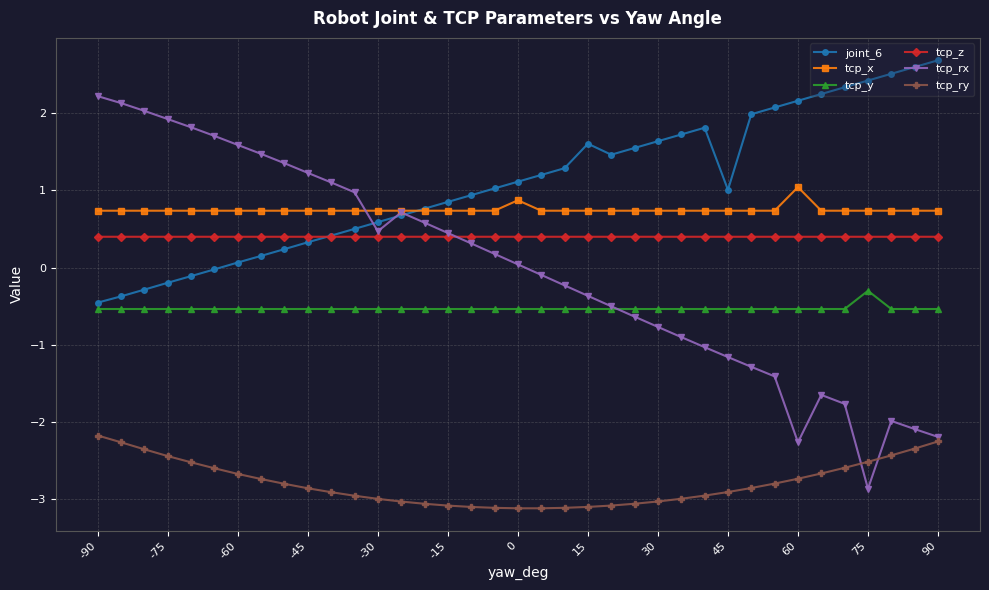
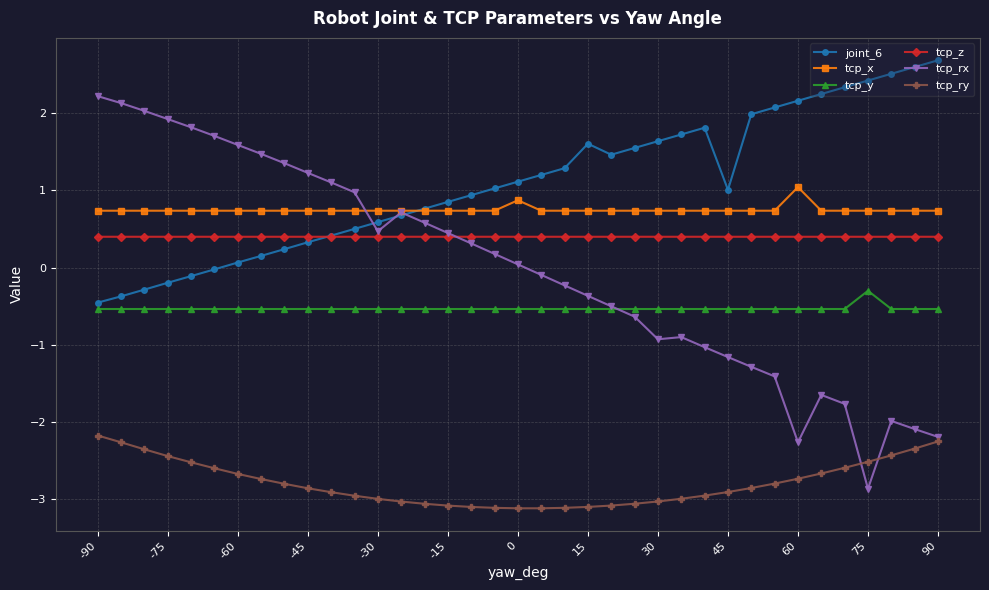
tcp_rx, 30: -0.8 -> -0.9
